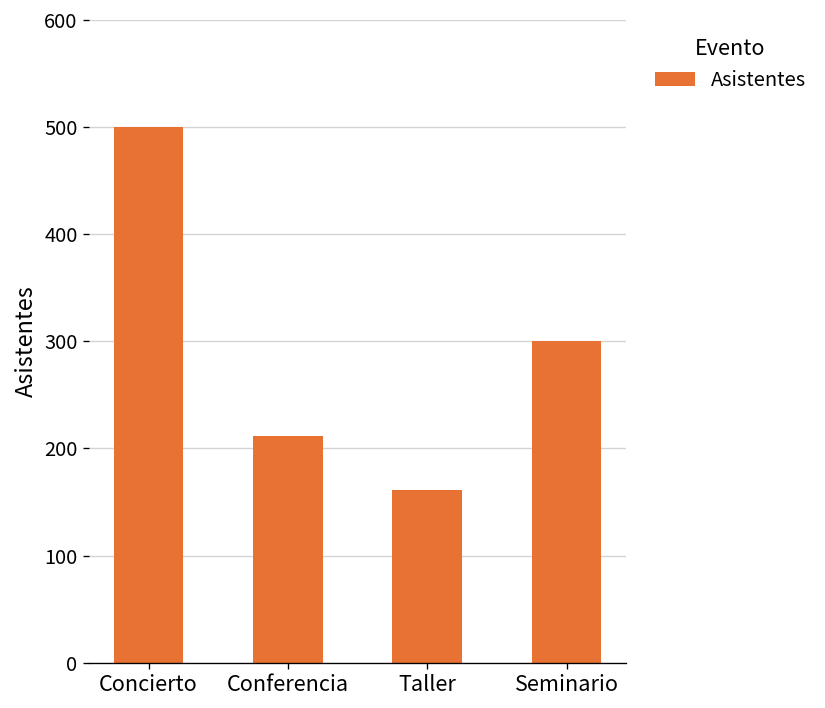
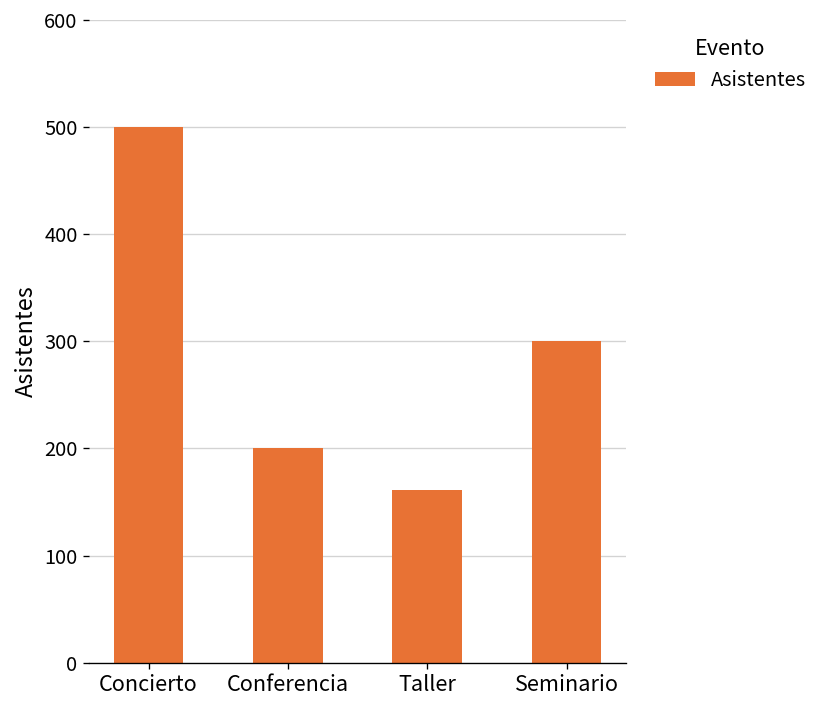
Conferencia: 210 -> 200
